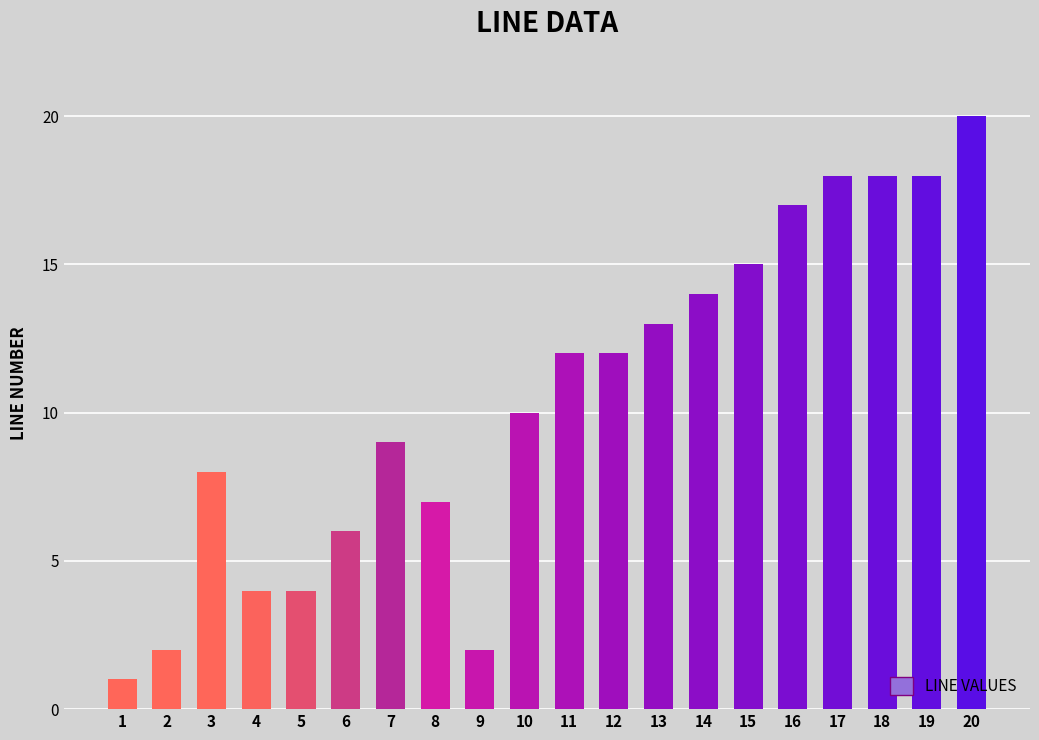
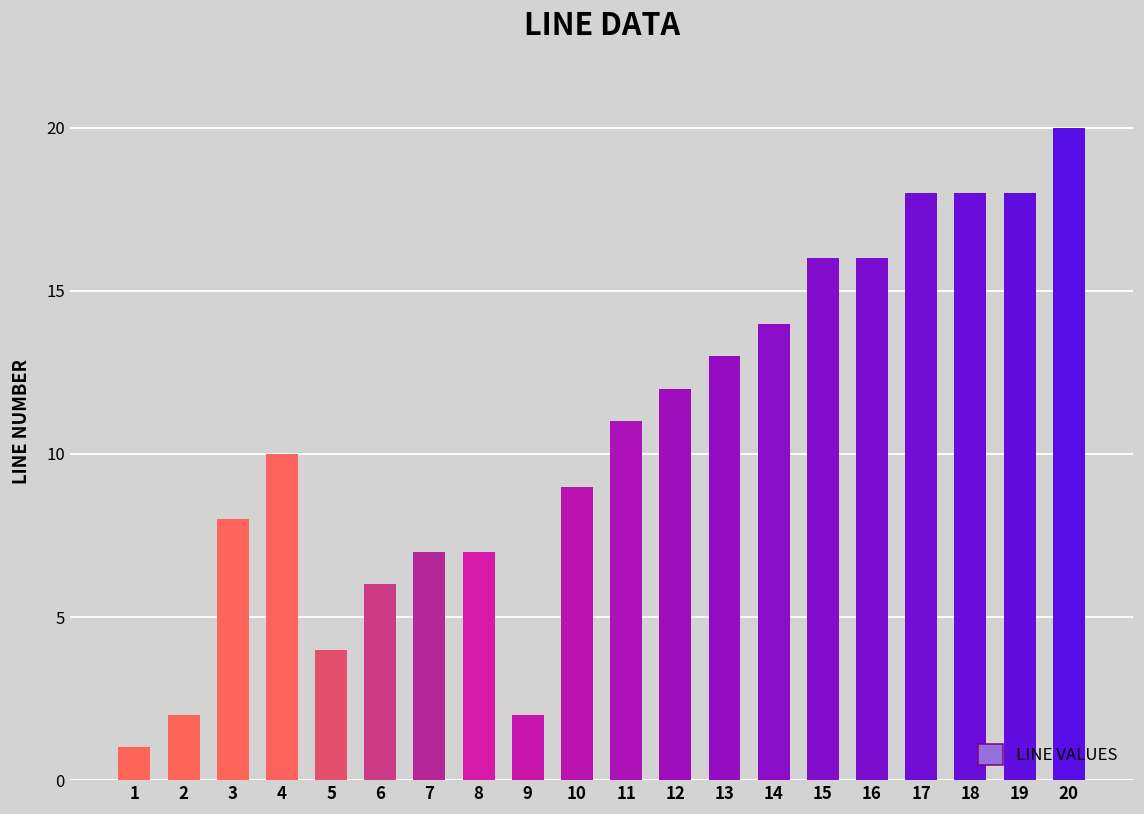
4: 4 -> 10
7: 9 -> 7
10: 10 -> 9
11: 12 -> 11
15: 15 -> 16
16: 17 -> 16
